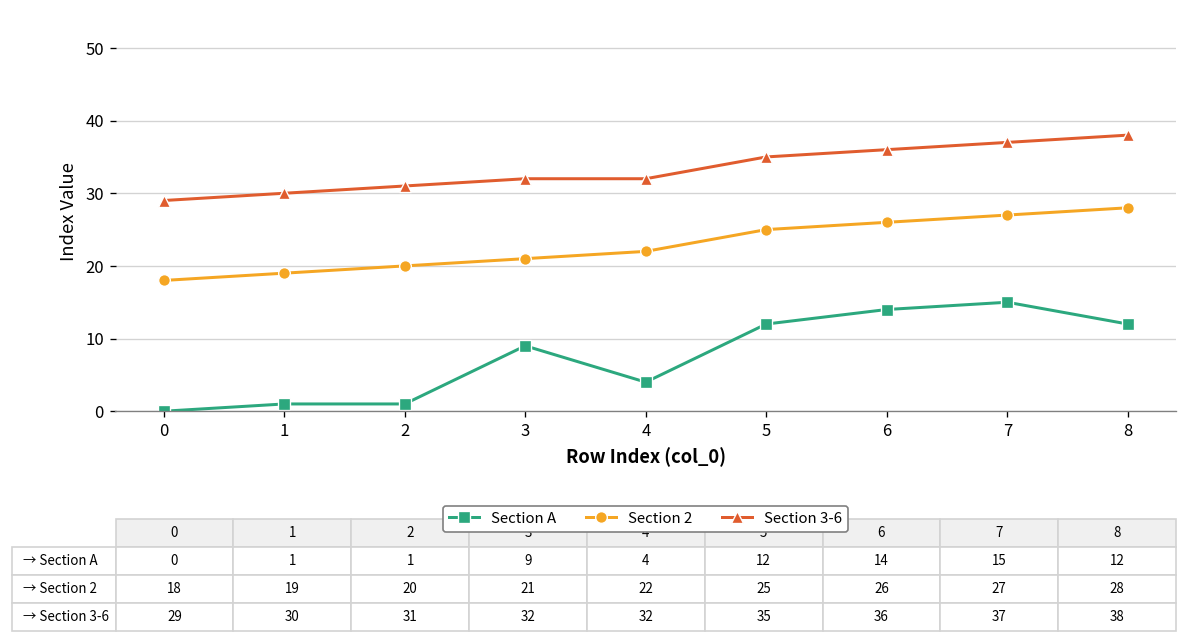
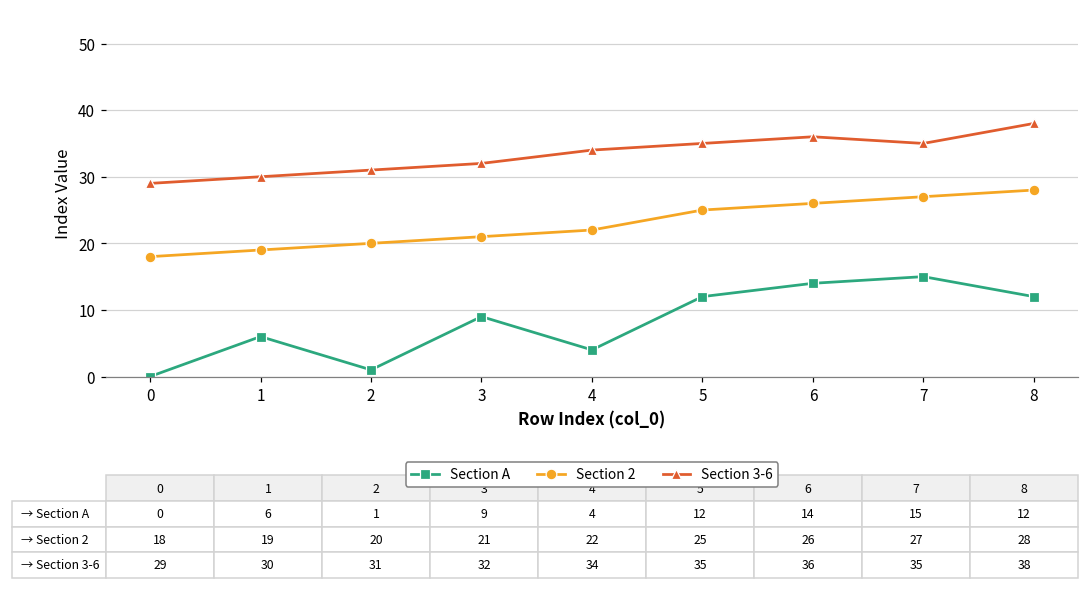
Section A, 1: 1 -> 6
Section 3-6, 4: 32 -> 34
Section 3-6, 7: 37 -> 35
